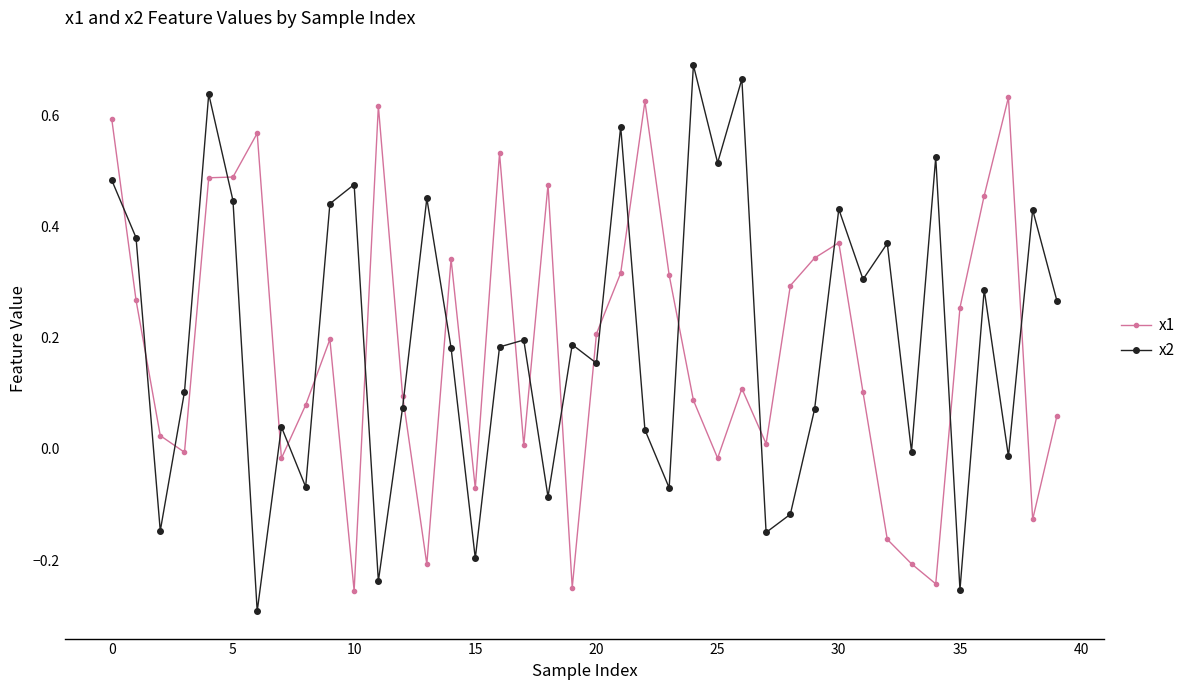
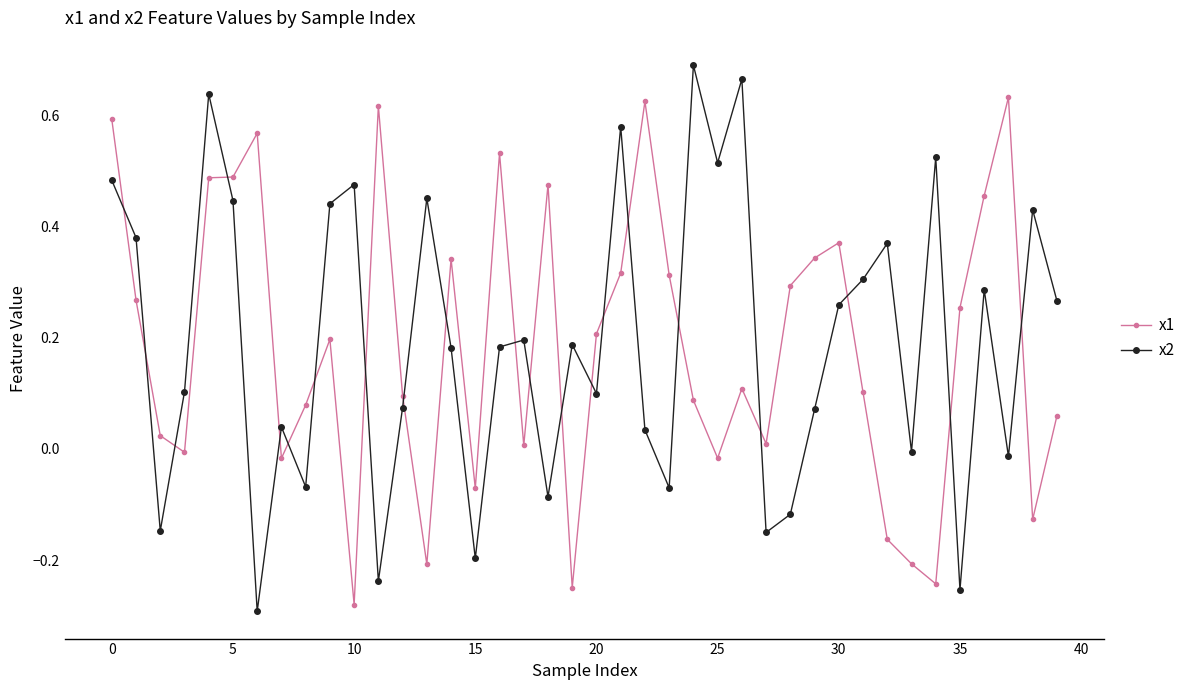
x1, 10: -0.26 -> -0.28
x2, 20: 0.15 -> 0.10
x2, 30: 0.43 -> 0.26
